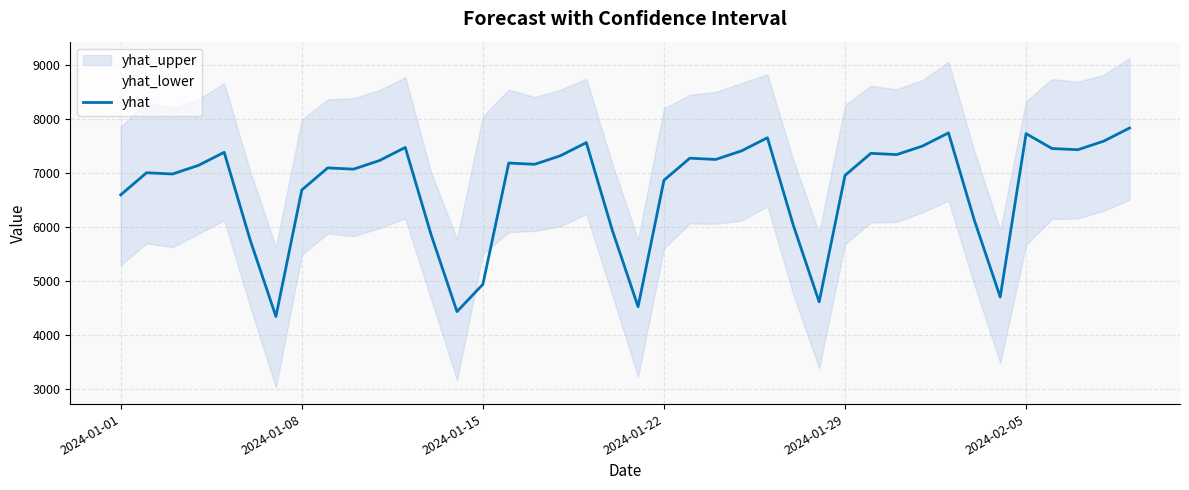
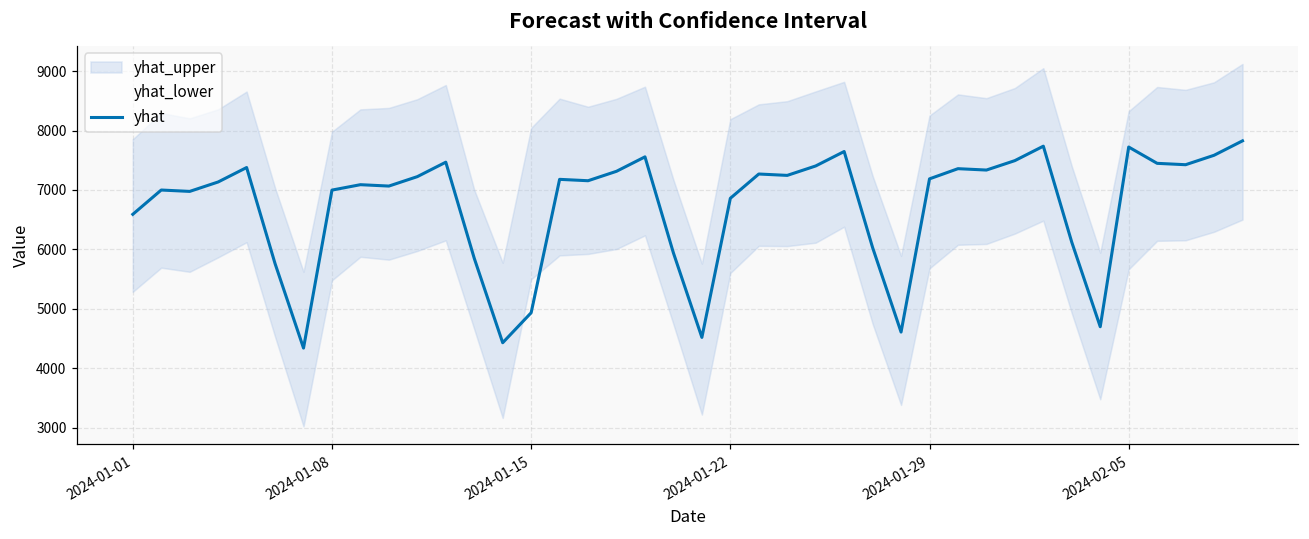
yhat, 2024-01-08: 6700 -> 7000
yhat, 2024-01-29: 6900 -> 7200
